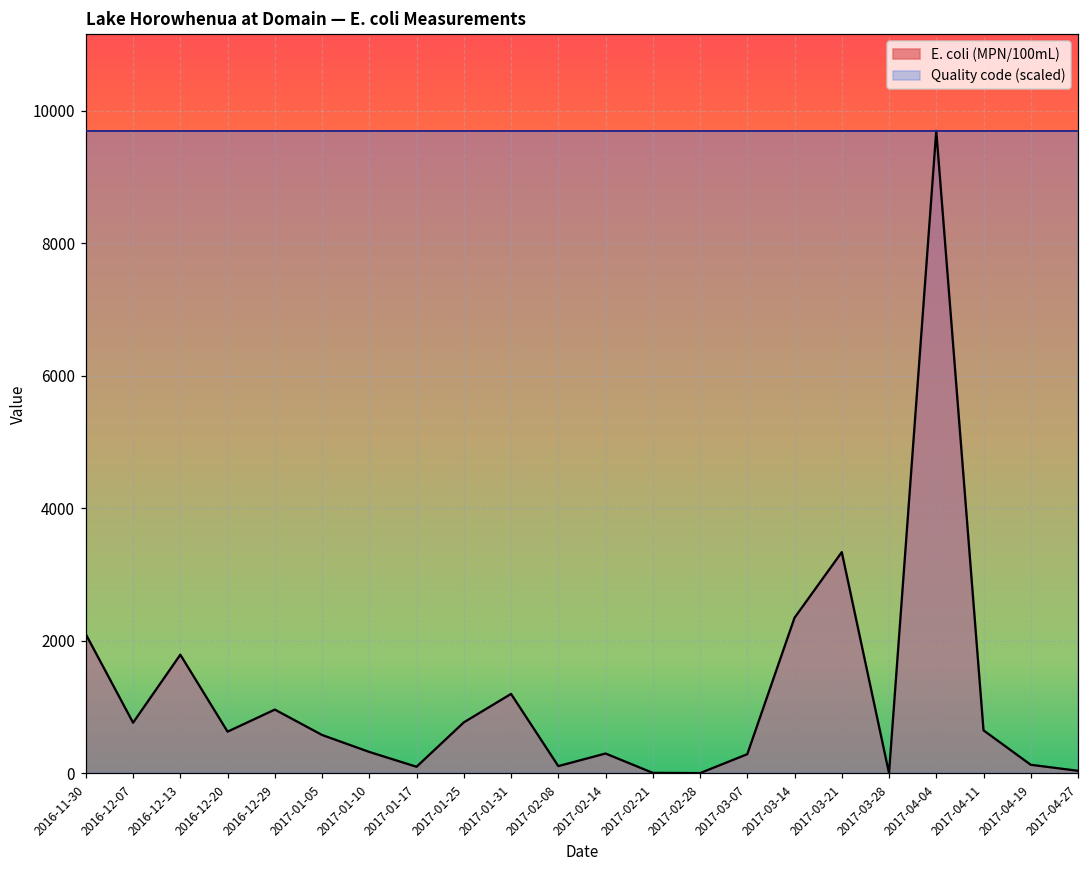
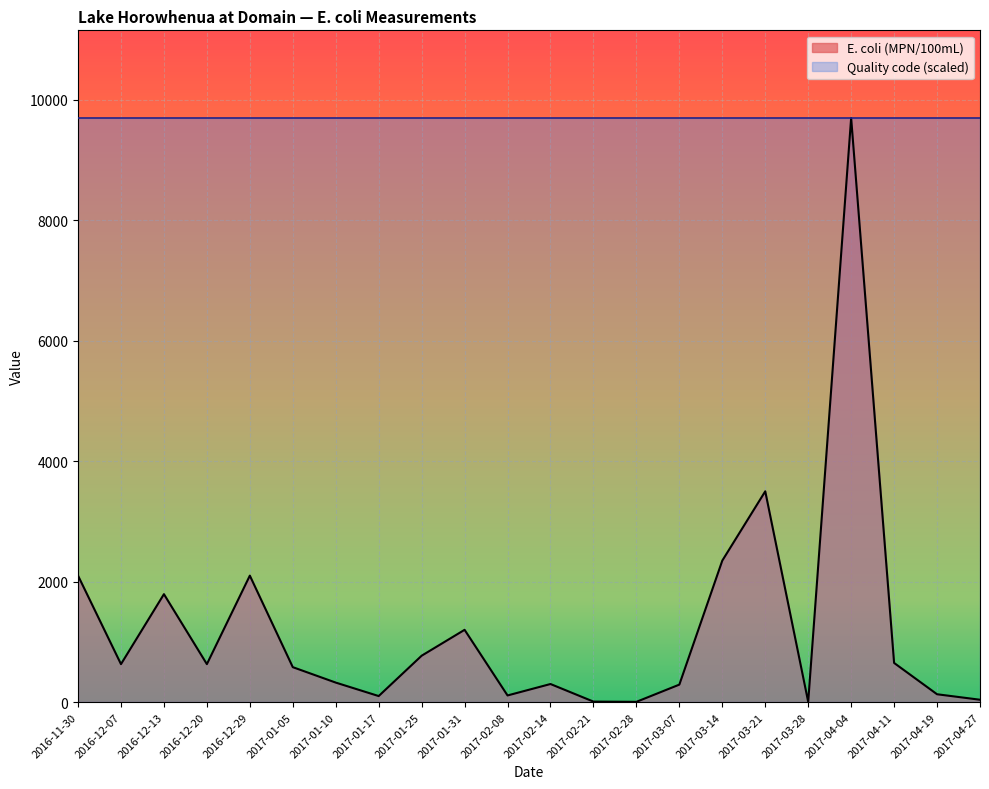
E. coli (MPN/100mL), 2016-12-07: 800 -> 600
E. coli (MPN/100mL), 2016-12-29: 1000 -> 2100
E. coli (MPN/100mL), 2017-03-21: 3300 -> 3500
